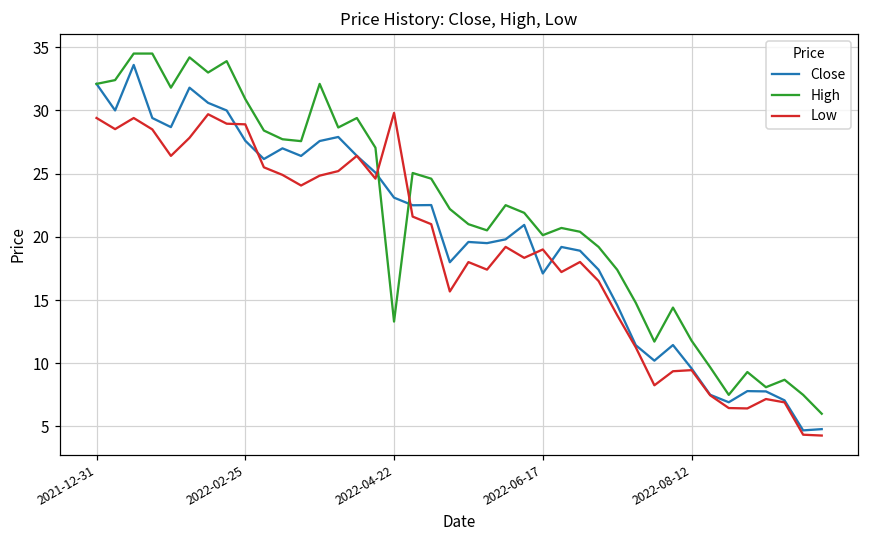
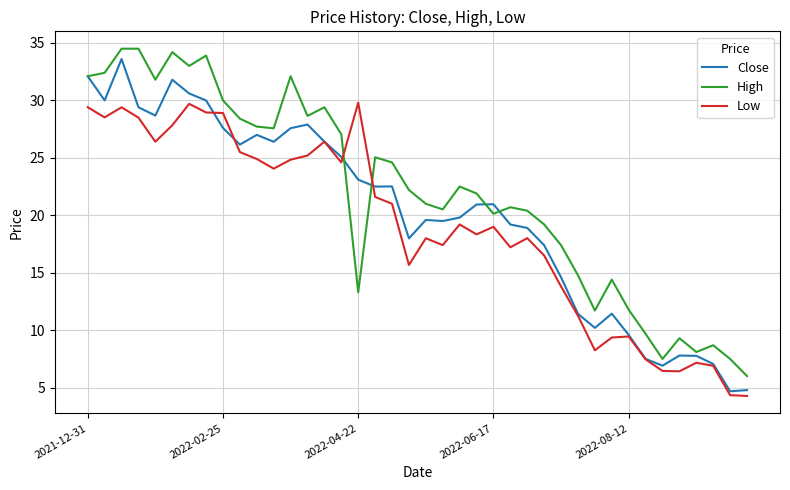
High, 2022-02-25: 30.9 -> 30.0
Close, 2022-06-17: 17.1 -> 21.0
